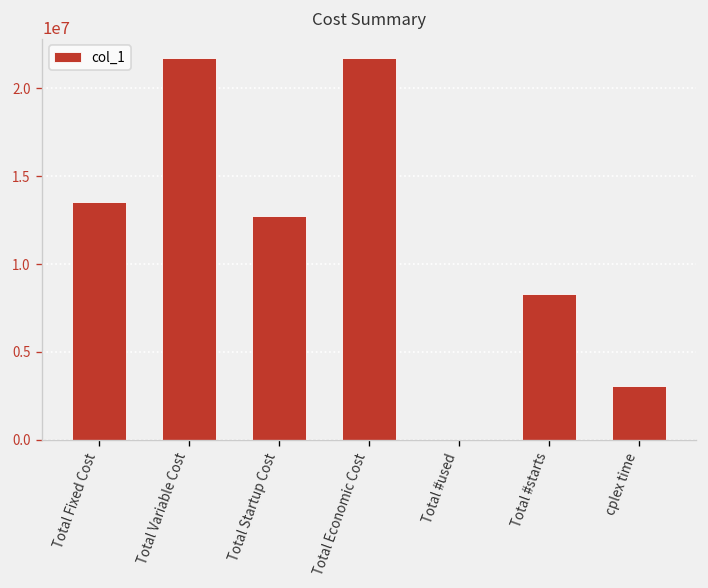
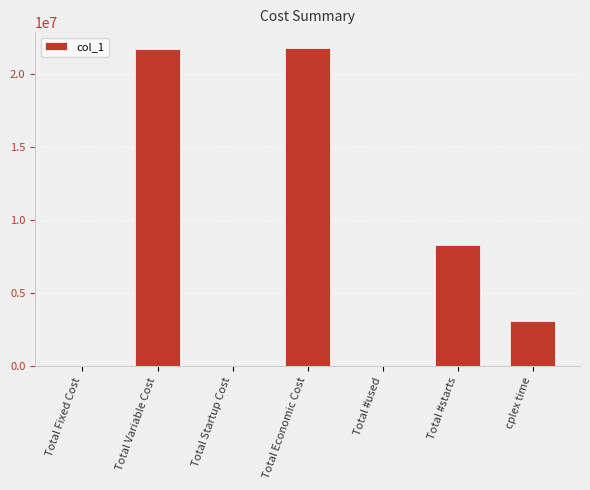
Total Fixed Cost: 13500000 -> 0
Total Startup Cost: 12700000 -> 0
